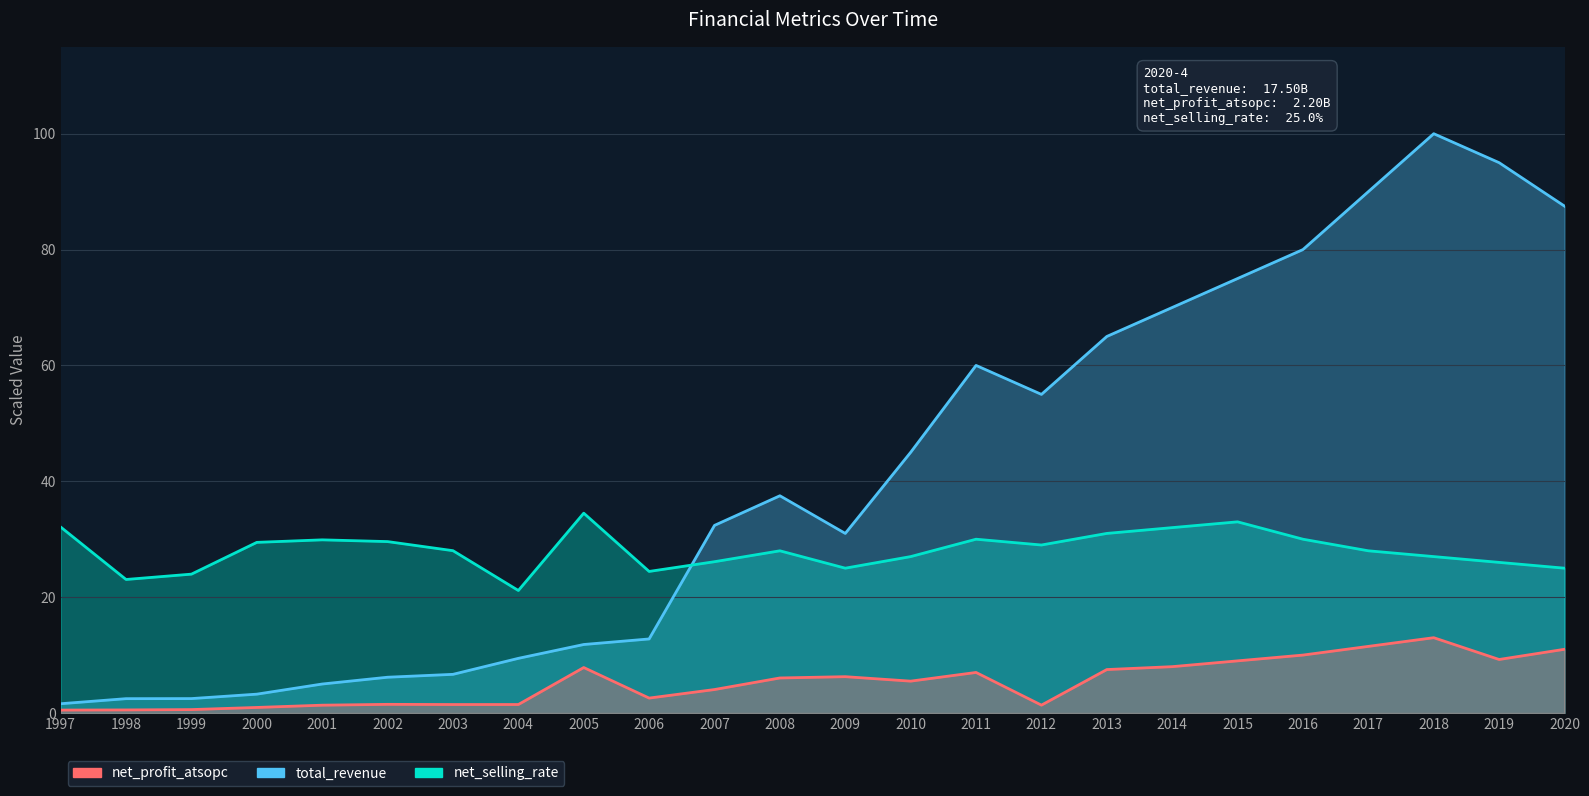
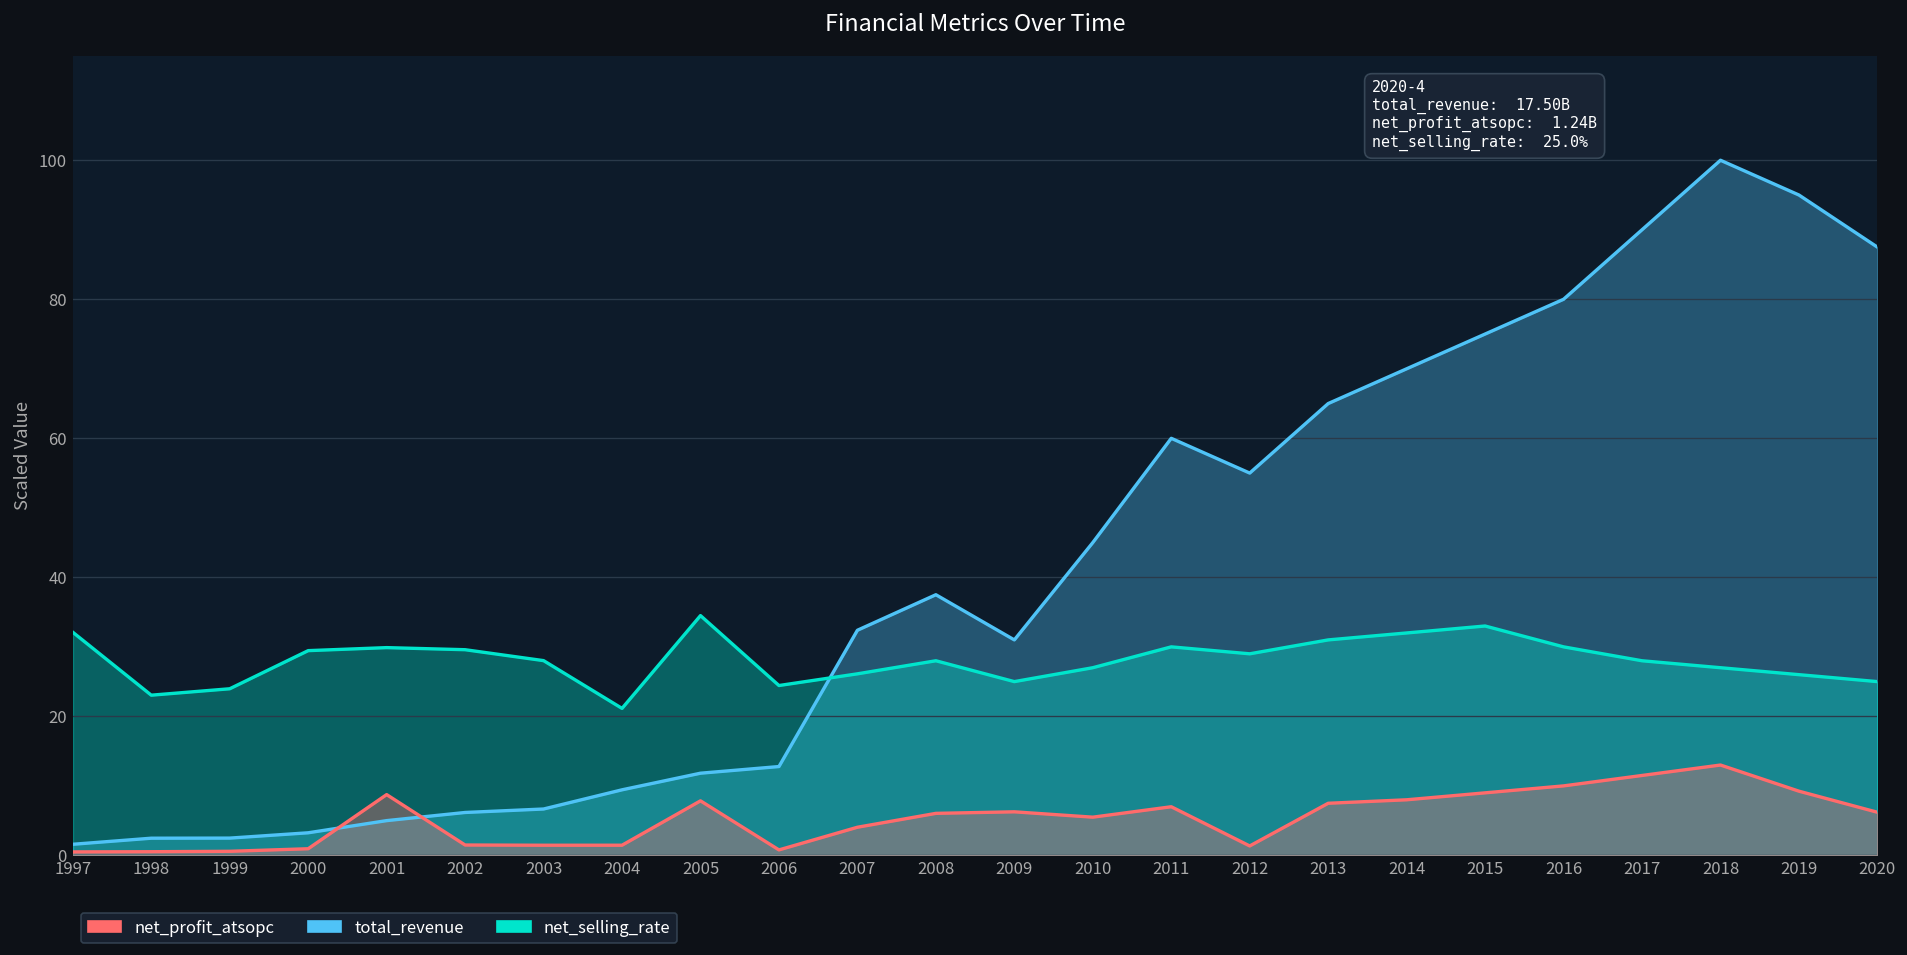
net_profit_atsopc, 2001: 1 -> 9
net_profit_atsopc, 2006: 3 -> 1
net_profit_atsopc, 2020: 2.20B -> 1.24B
